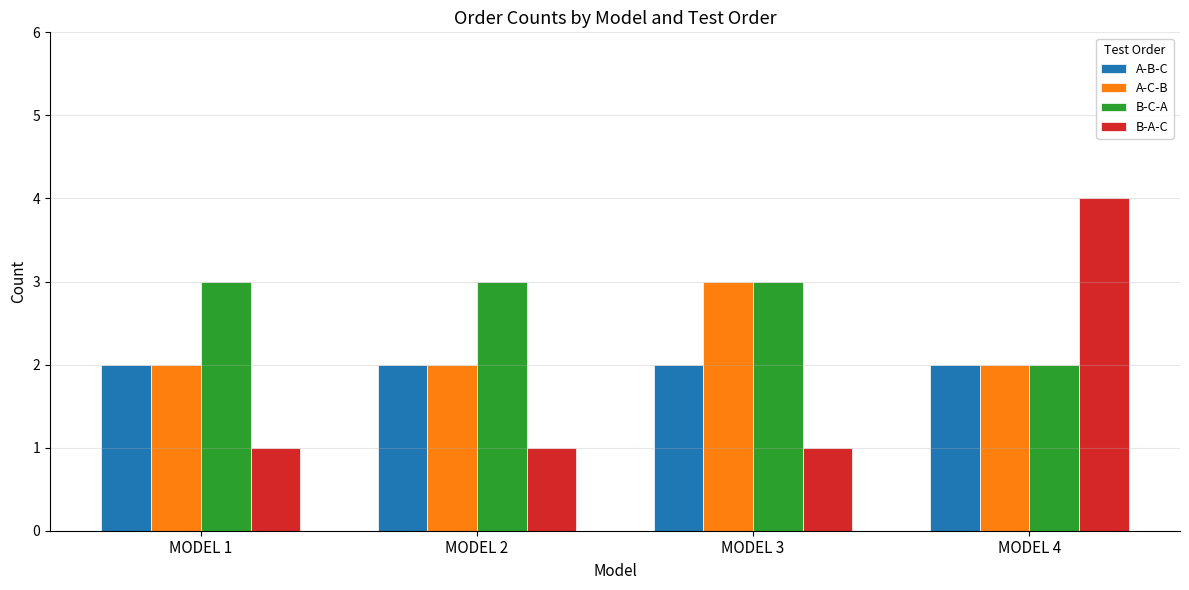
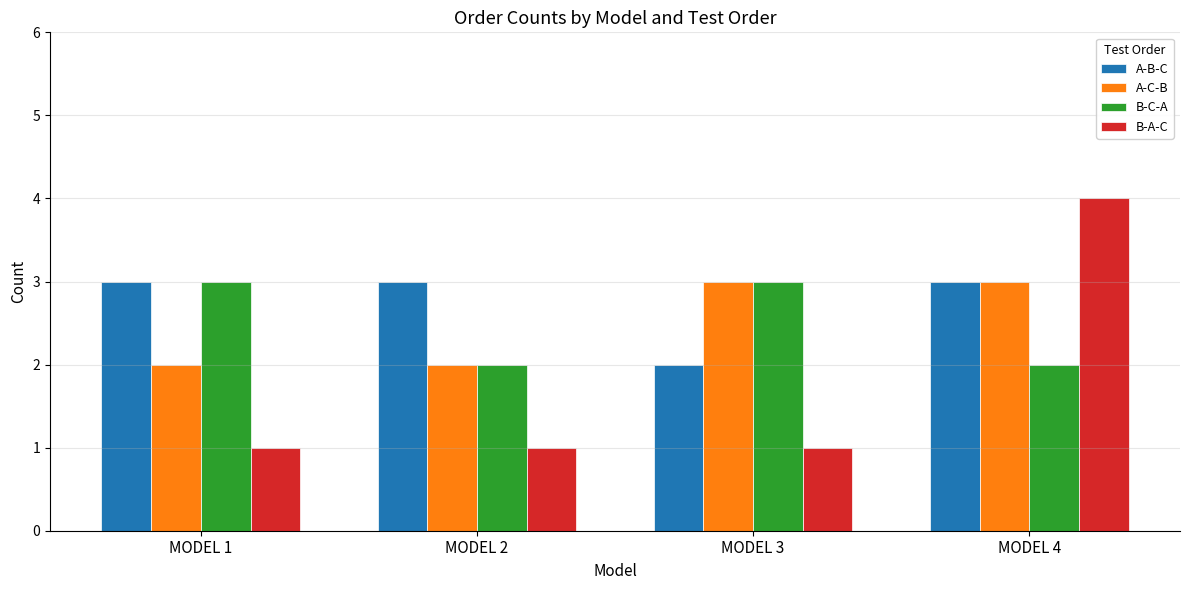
A-B-C, MODEL 1: 2 -> 3
A-B-C, MODEL 2: 2 -> 3
B-C-A, MODEL 2: 3 -> 2
A-B-C, MODEL 4: 2 -> 3
A-C-B, MODEL 4: 2 -> 3
